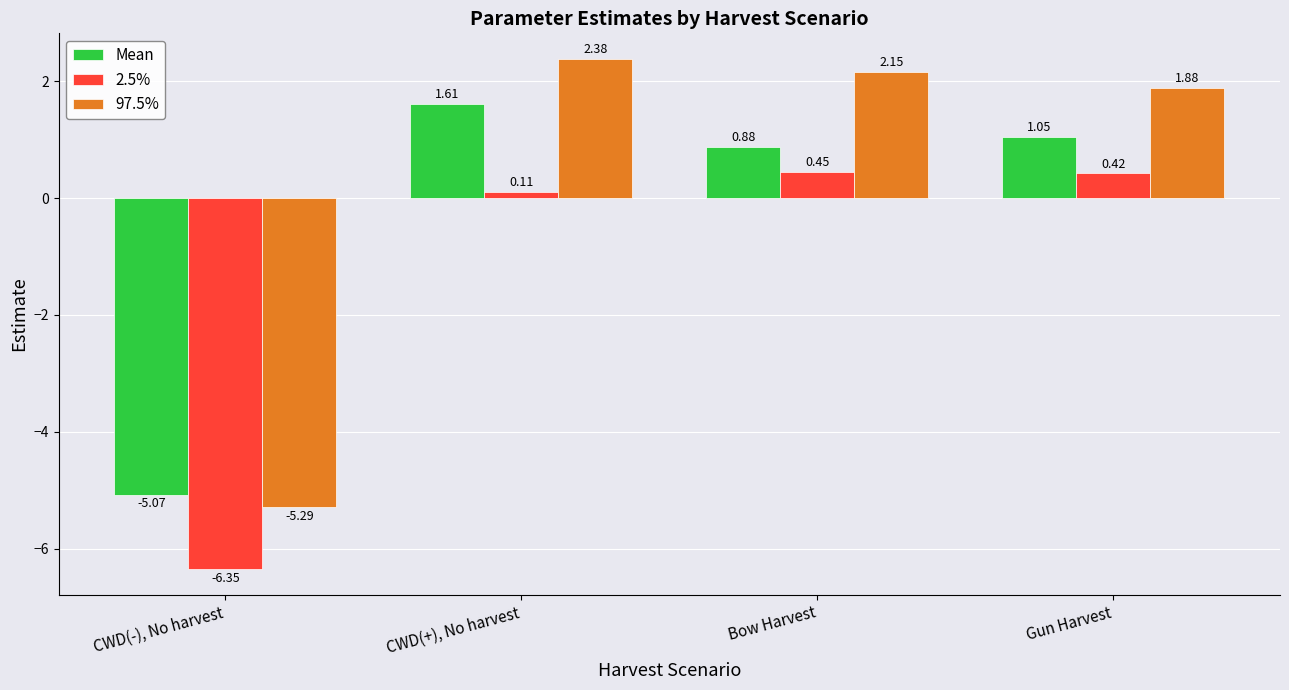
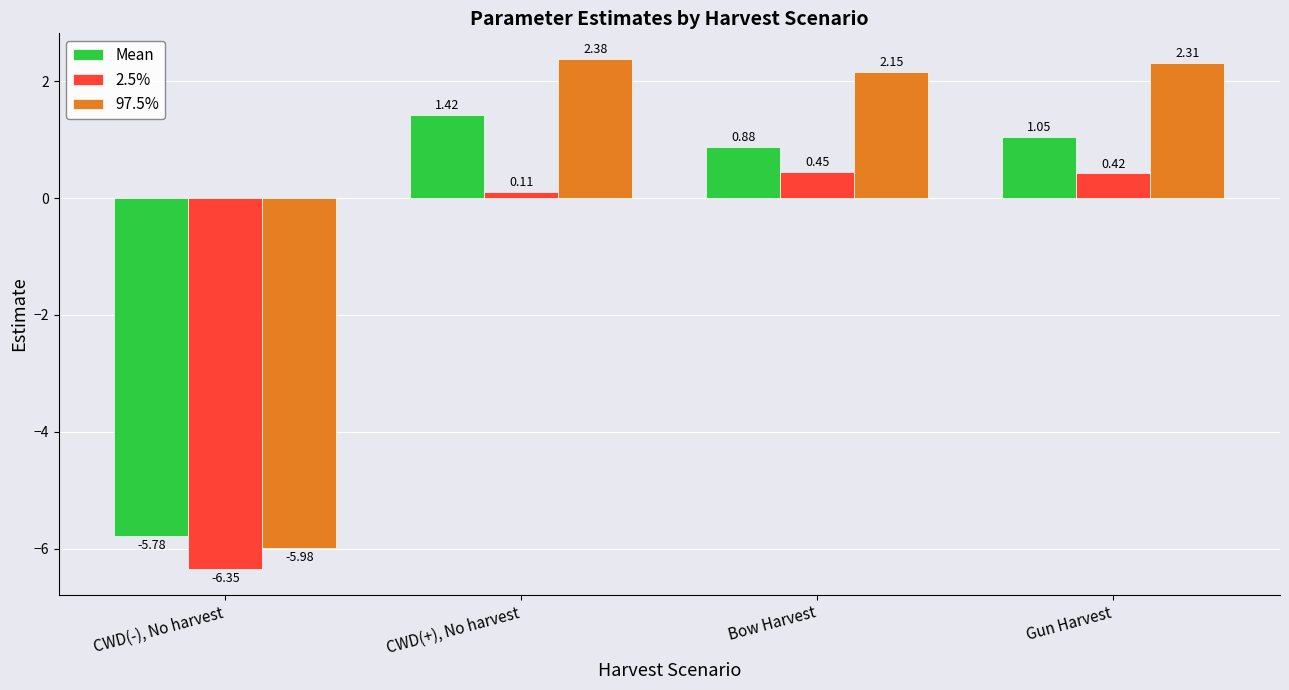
Mean, CWD(-), No harvest: -5.07 -> -5.78
97.5%, CWD(-), No harvest: -5.29 -> -5.98
Mean, CWD(+), No harvest: 1.61 -> 1.42
97.5%, Gun Harvest: 1.88 -> 2.31
